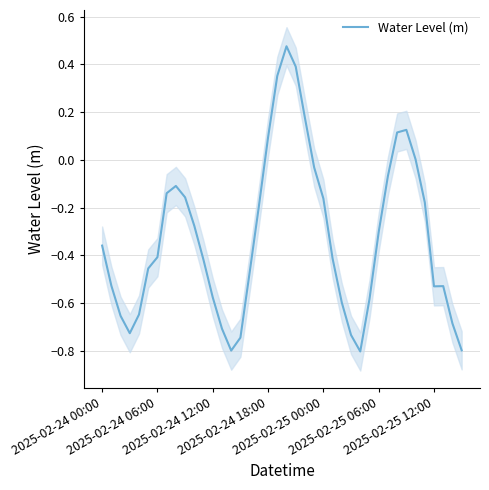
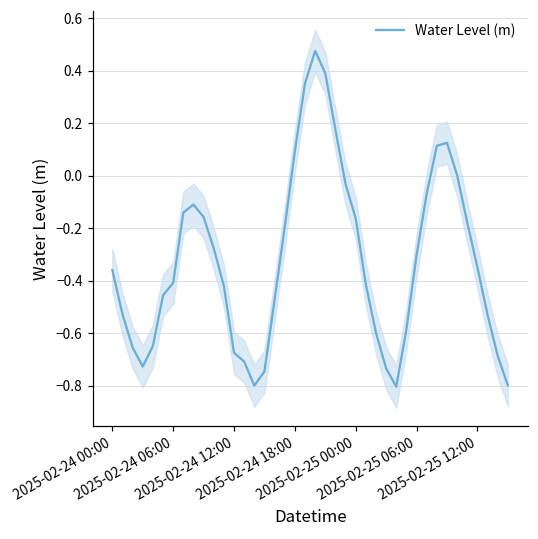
Water Level (m), 2025-02-24 12:00: -0.58 -> -0.67
Water Level (m), 2025-02-25 12:00: -0.53 -> -0.35
